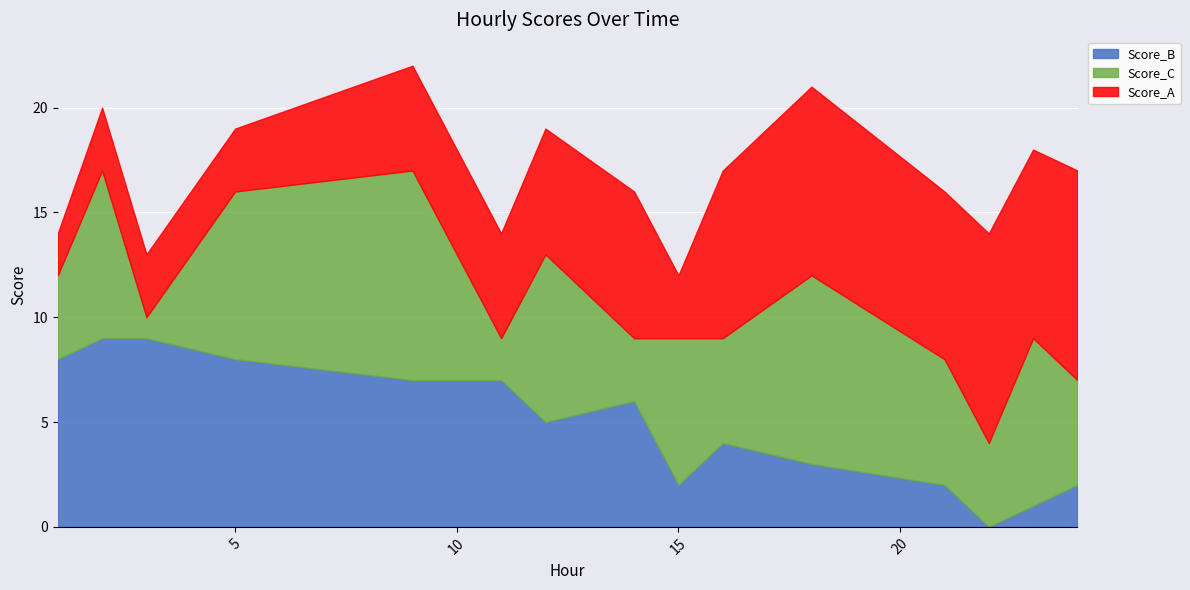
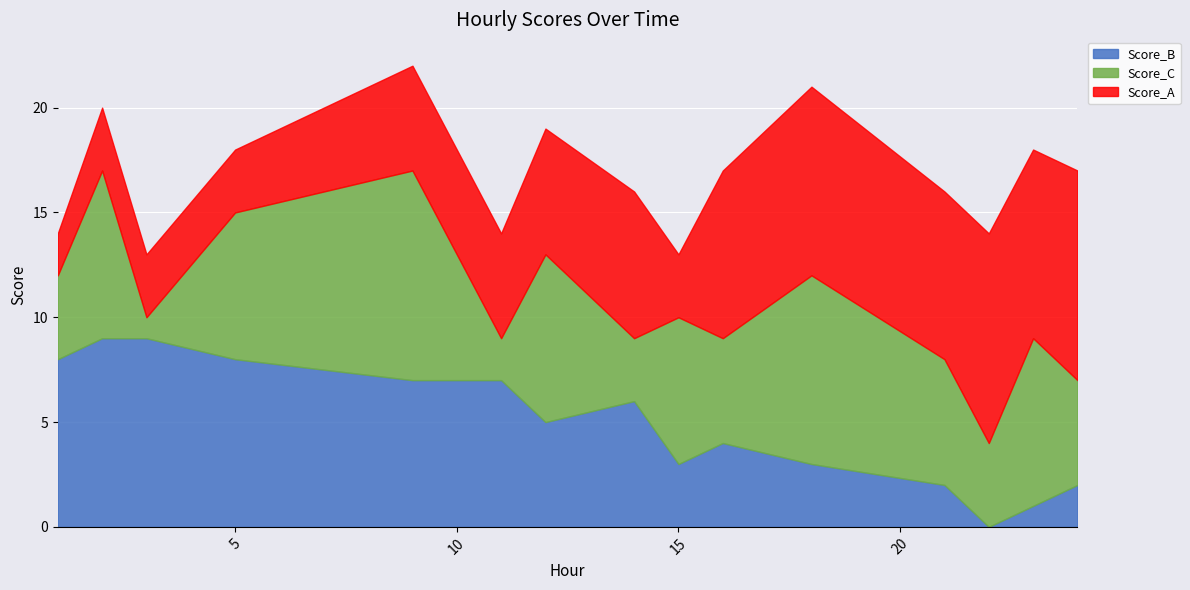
Score_C, 5: 8 -> 7
Score_B, 15: 2 -> 3
